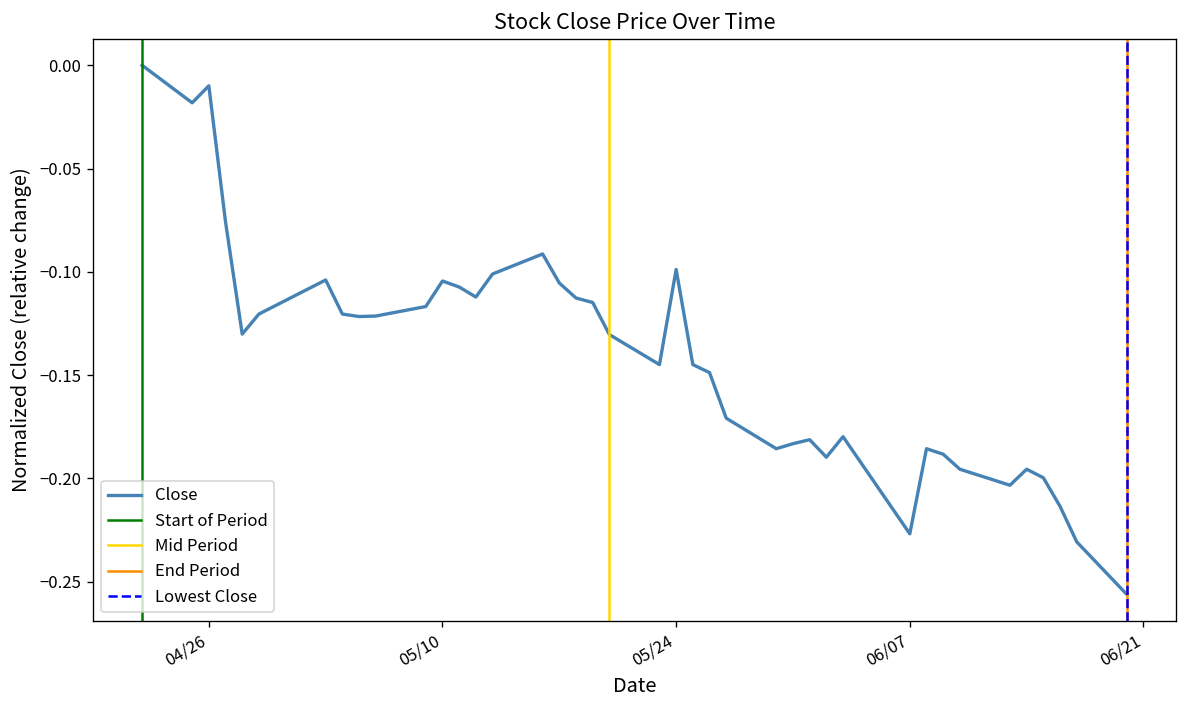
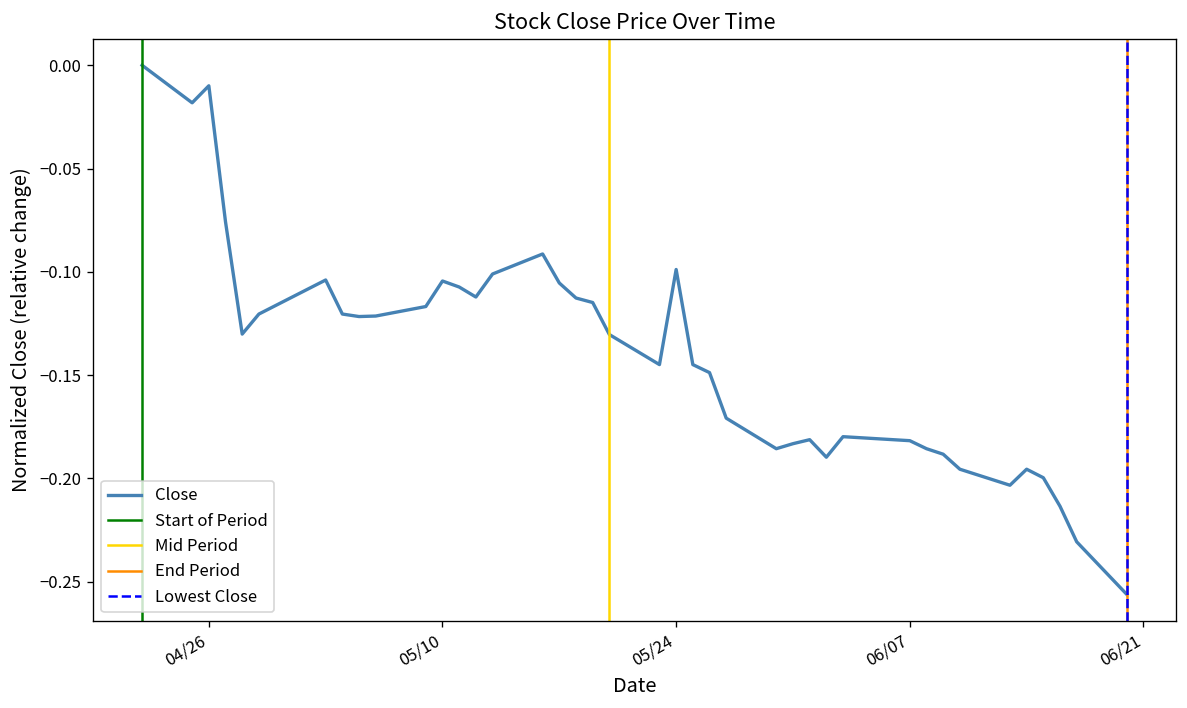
06/07: -0.227 -> -0.182
